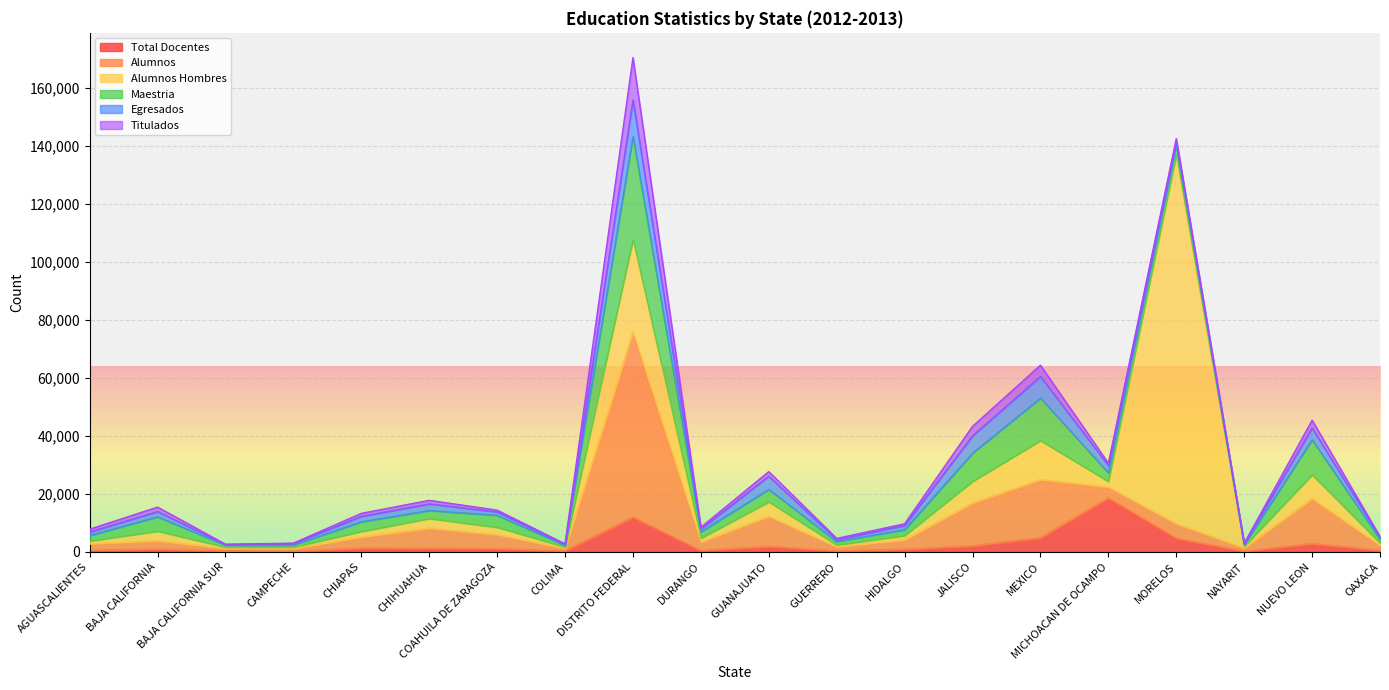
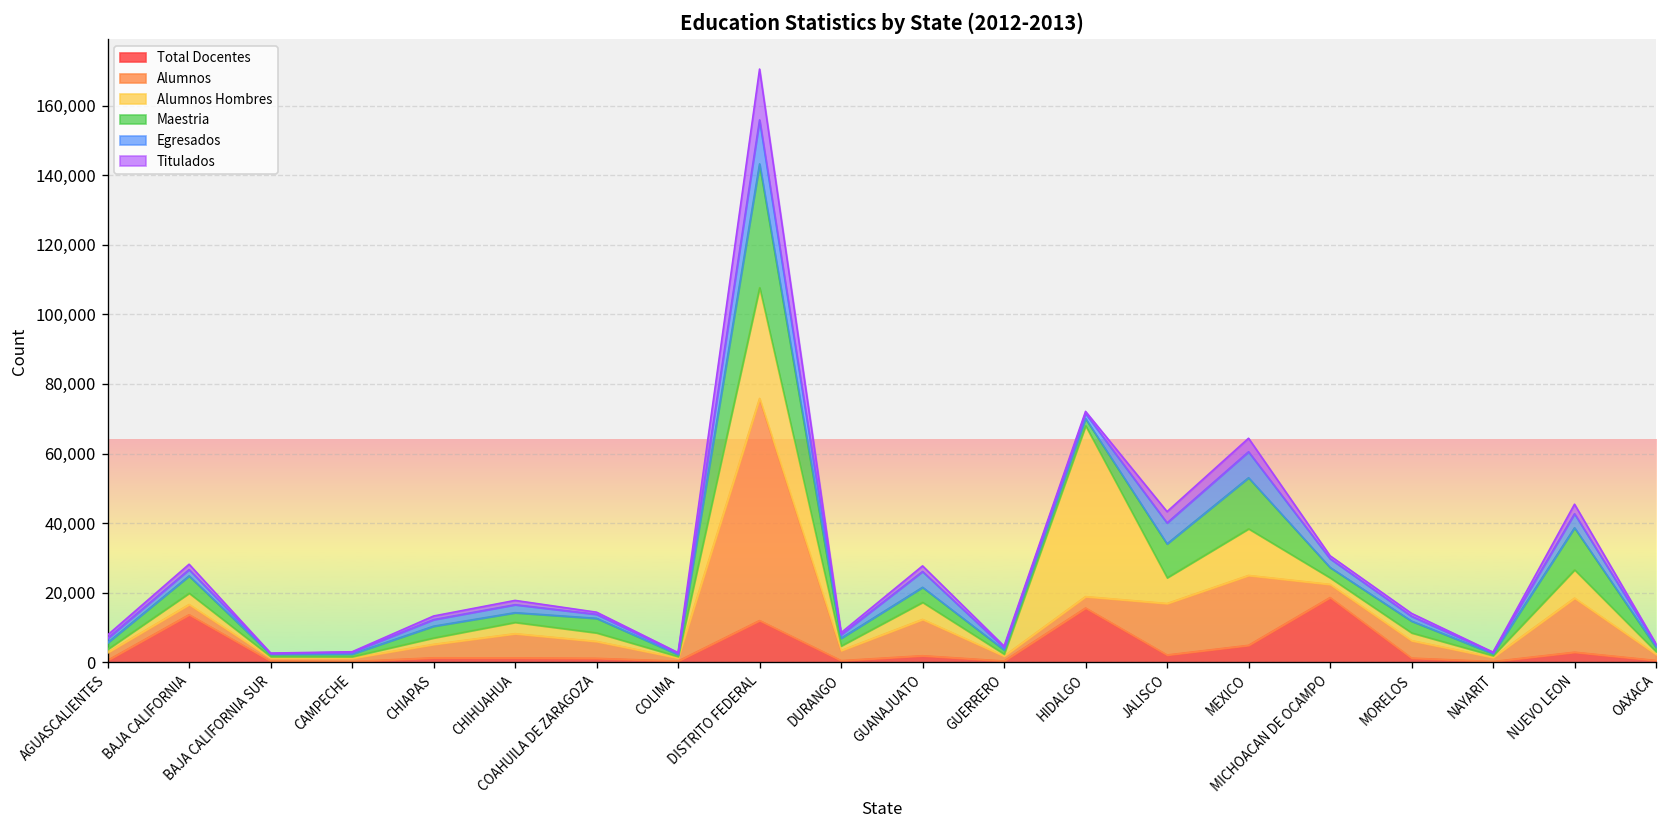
Total Docentes, BAJA CALIFORNIA: 1,000 -> 14,000
Total Docentes, HIDALGO: 1,000 -> 16,000
Alumnos Hombres, HIDALGO: 1,000 -> 49,000
Total Docentes, MORELOS: 5,000 -> 1,000
Alumnos Hombres, MORELOS: 127,000 -> 2,000
